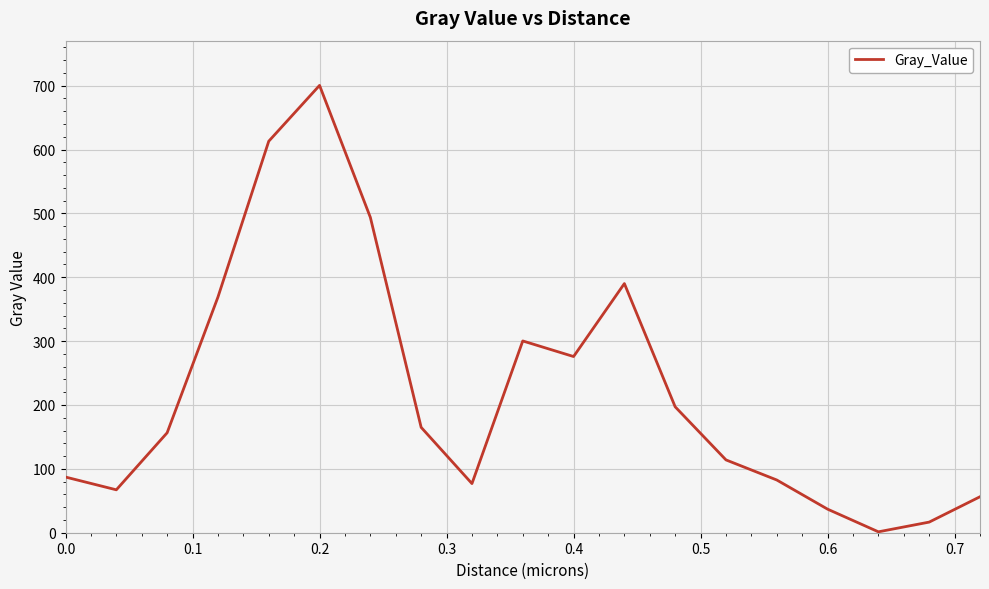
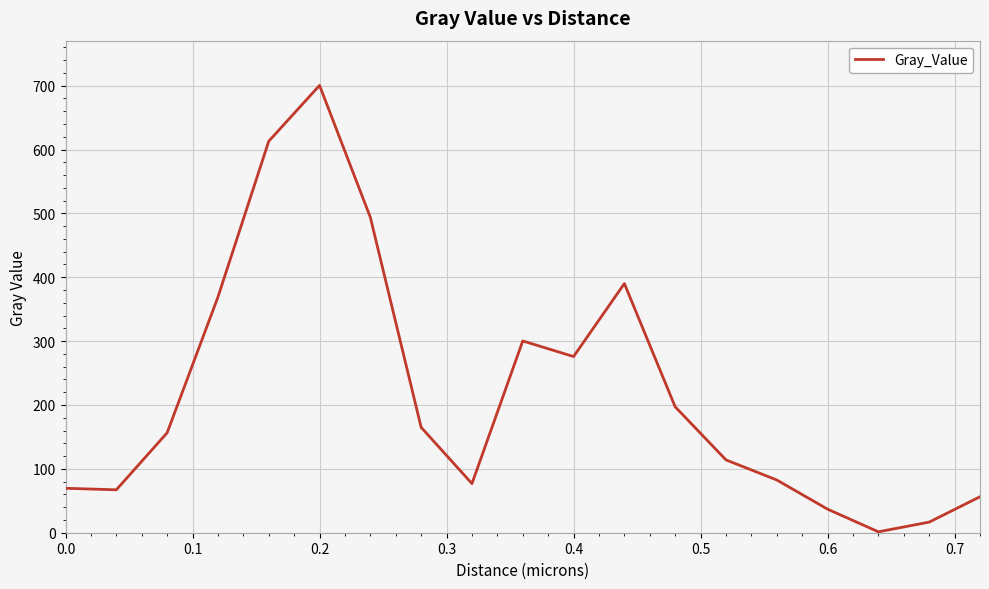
0.0: 90 -> 70
